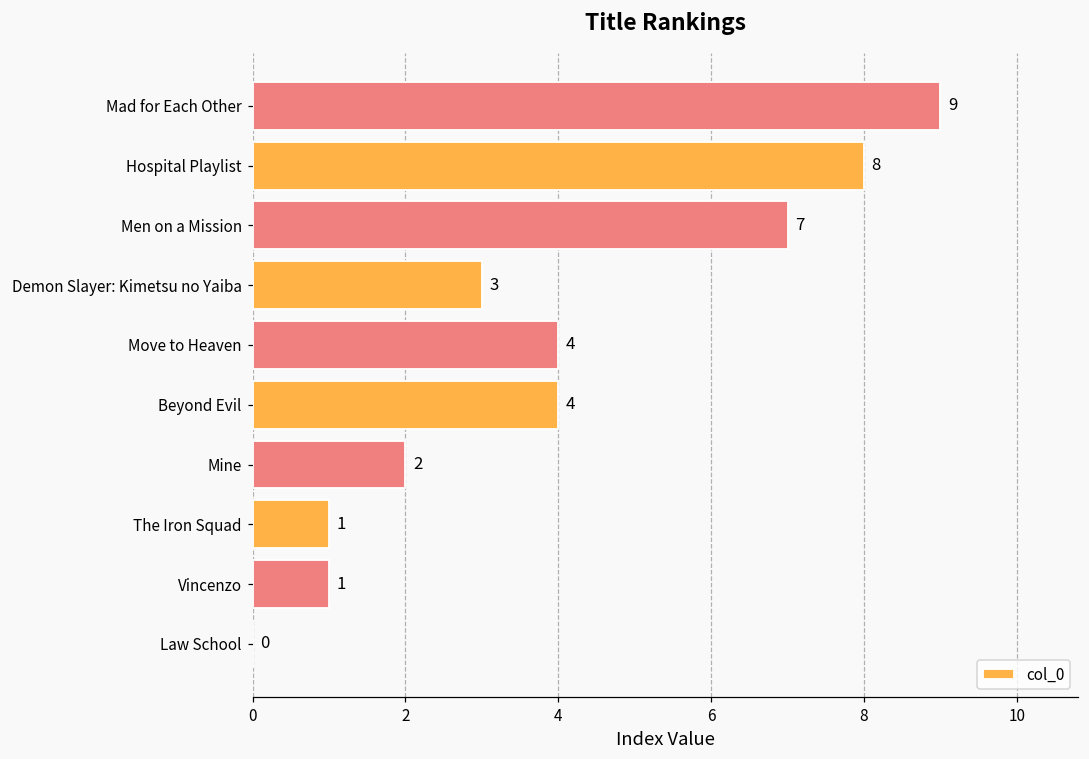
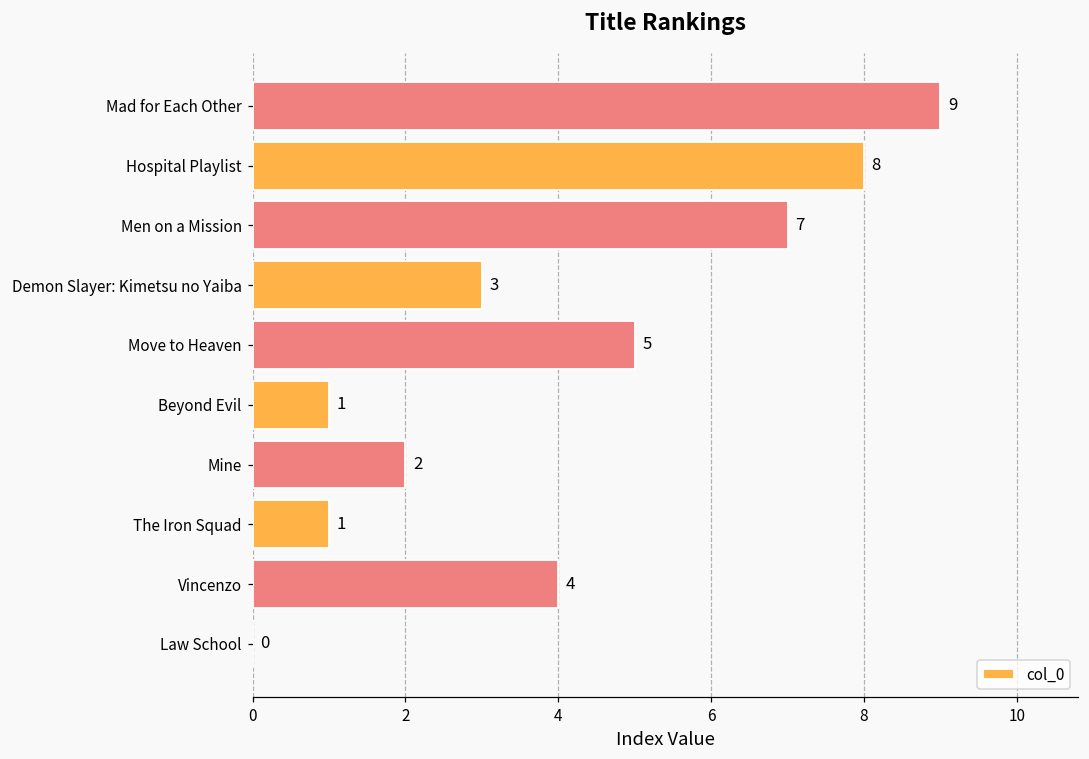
Move to Heaven: 4 -> 5
Beyond Evil: 4 -> 1
Vincenzo: 1 -> 4
